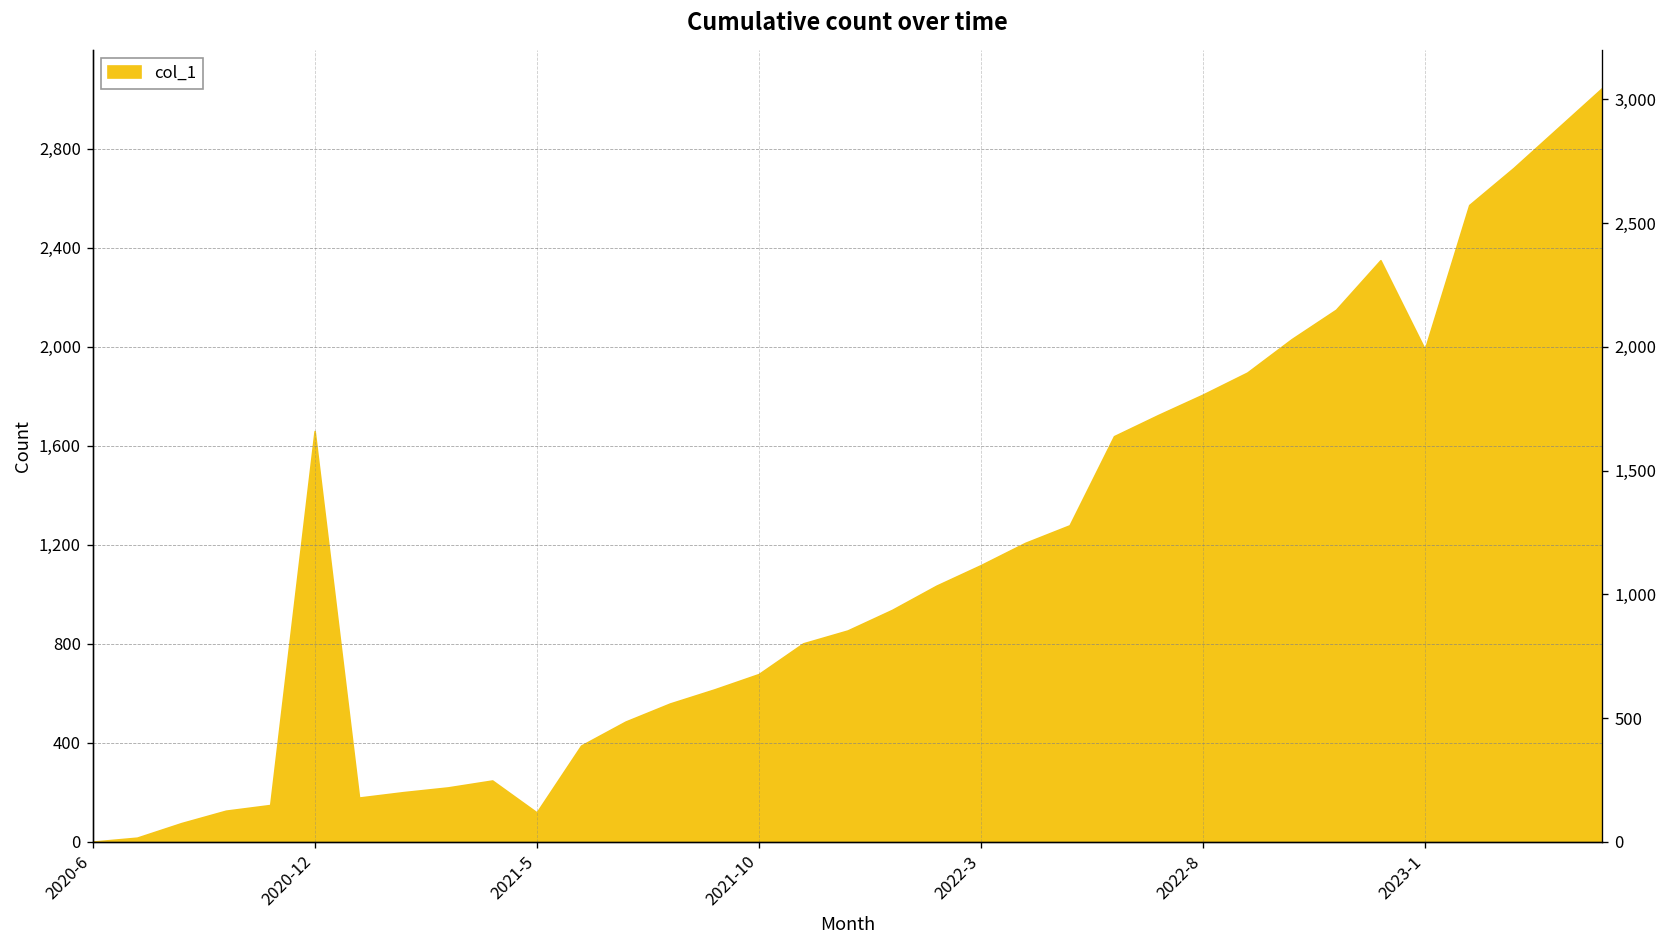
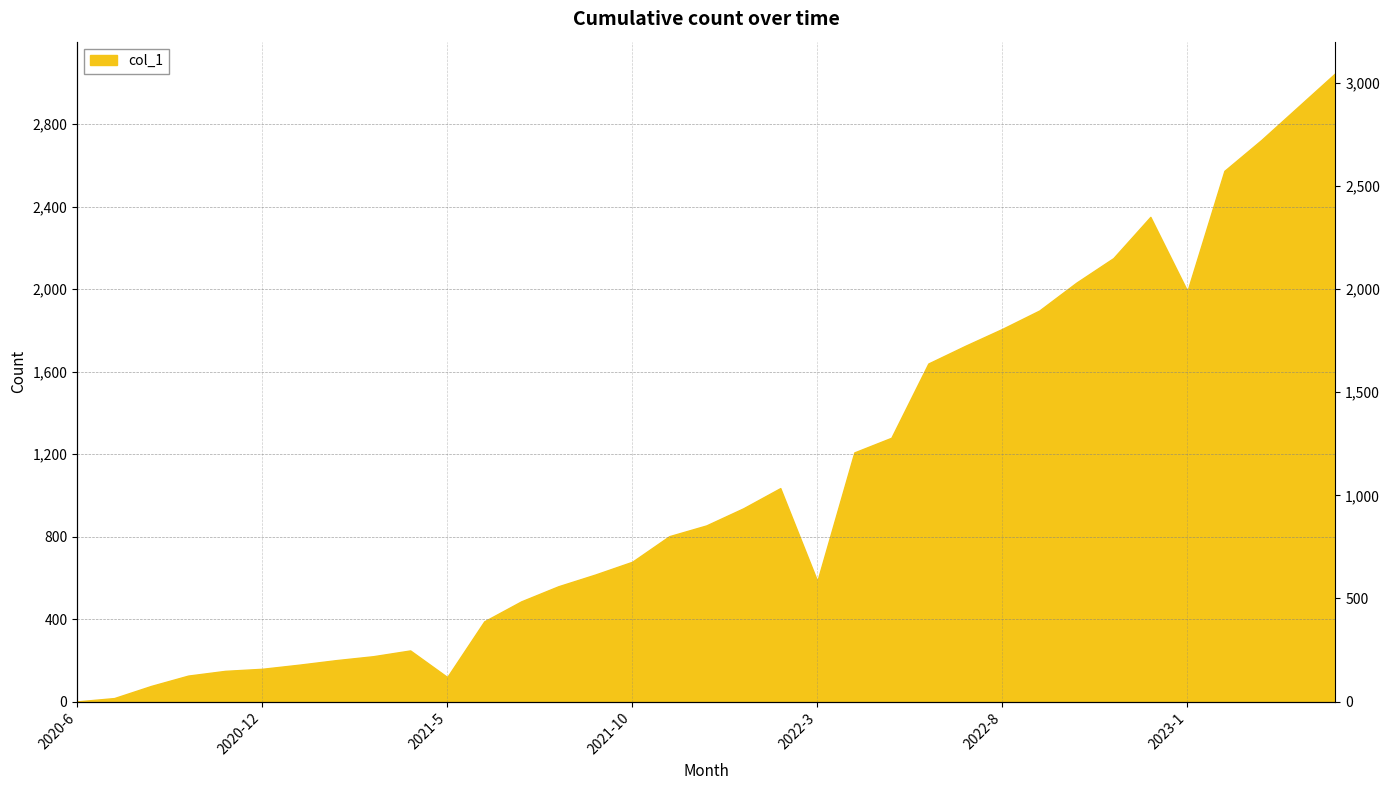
2020-12: 1,660 -> 160
2022-3: 1,120 -> 580
